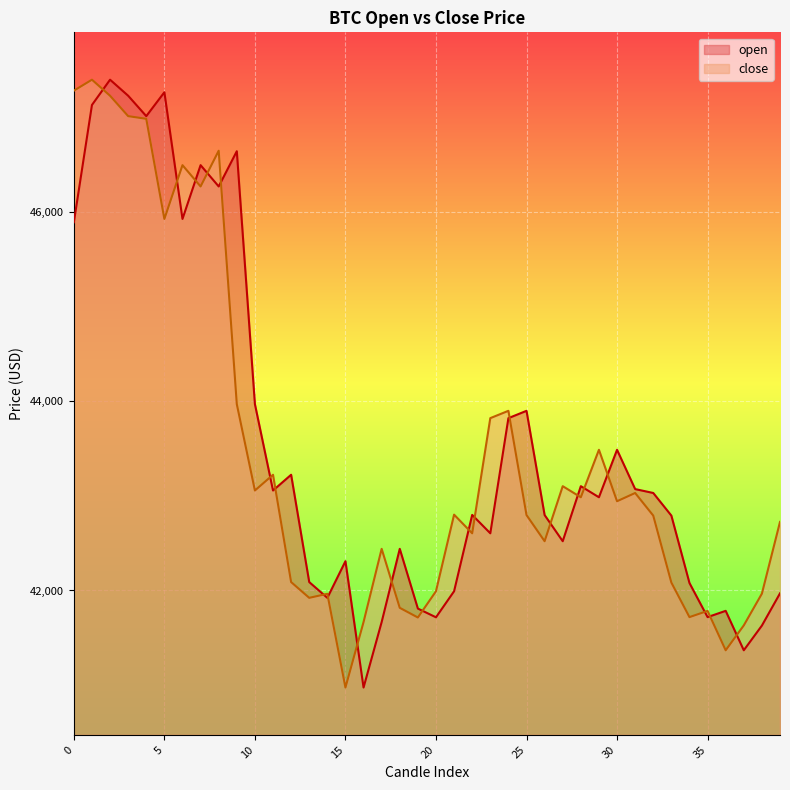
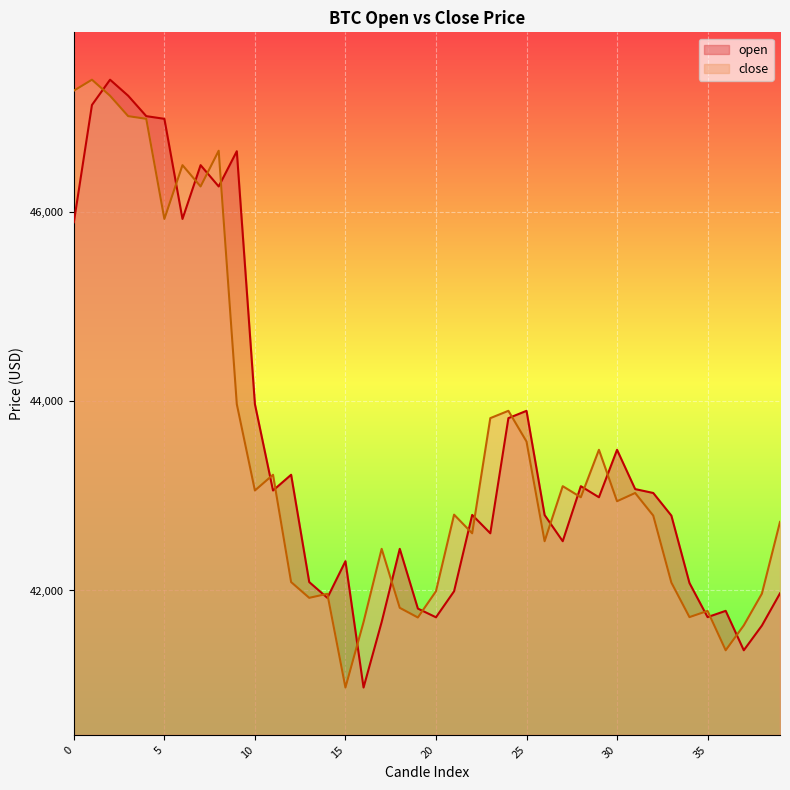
open, 5: 47,300 -> 47,000
close, 25: 42,800 -> 43,600
